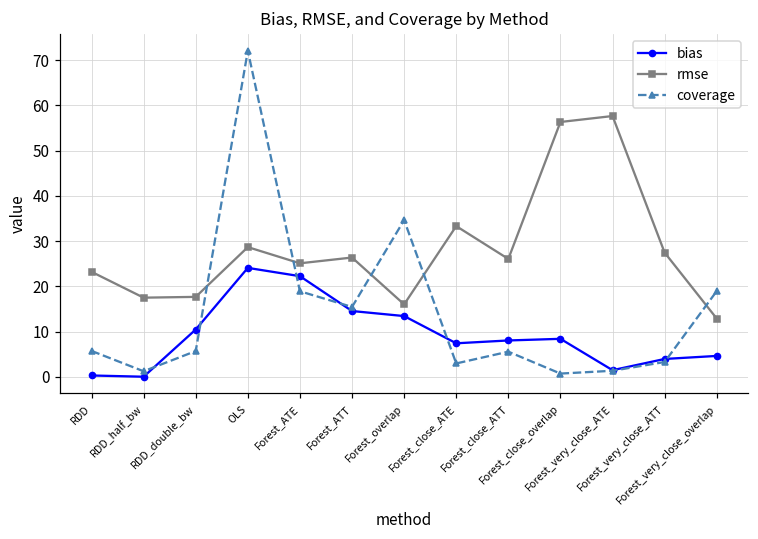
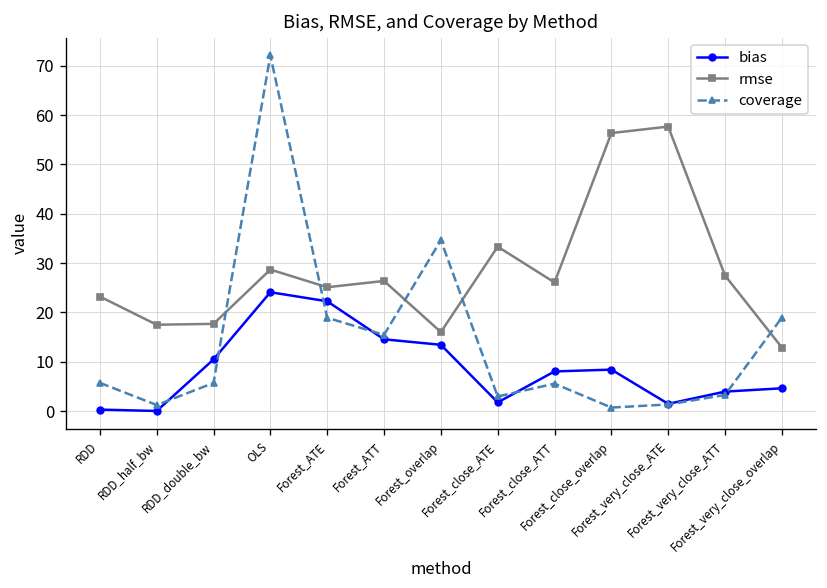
bias, Forest_close_ATE: 7 -> 2
